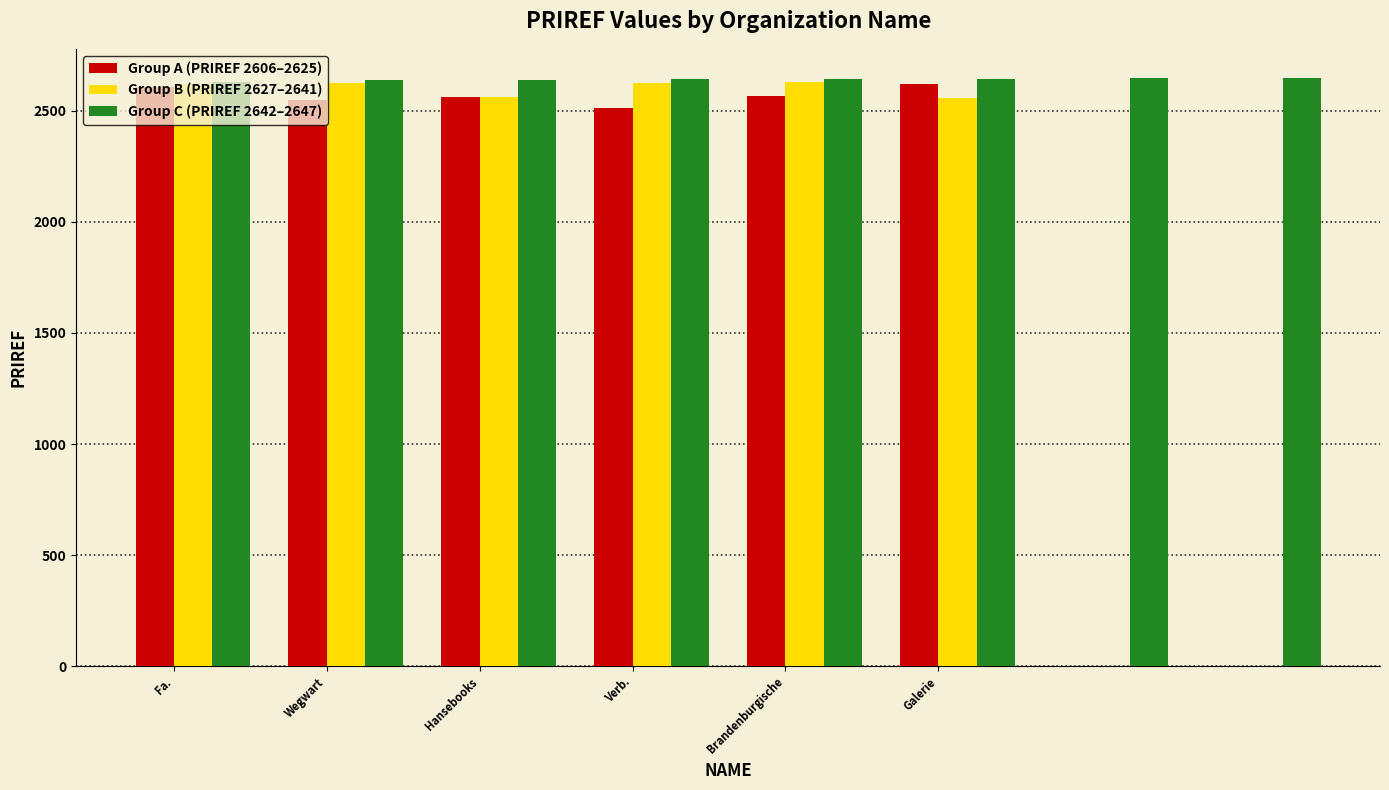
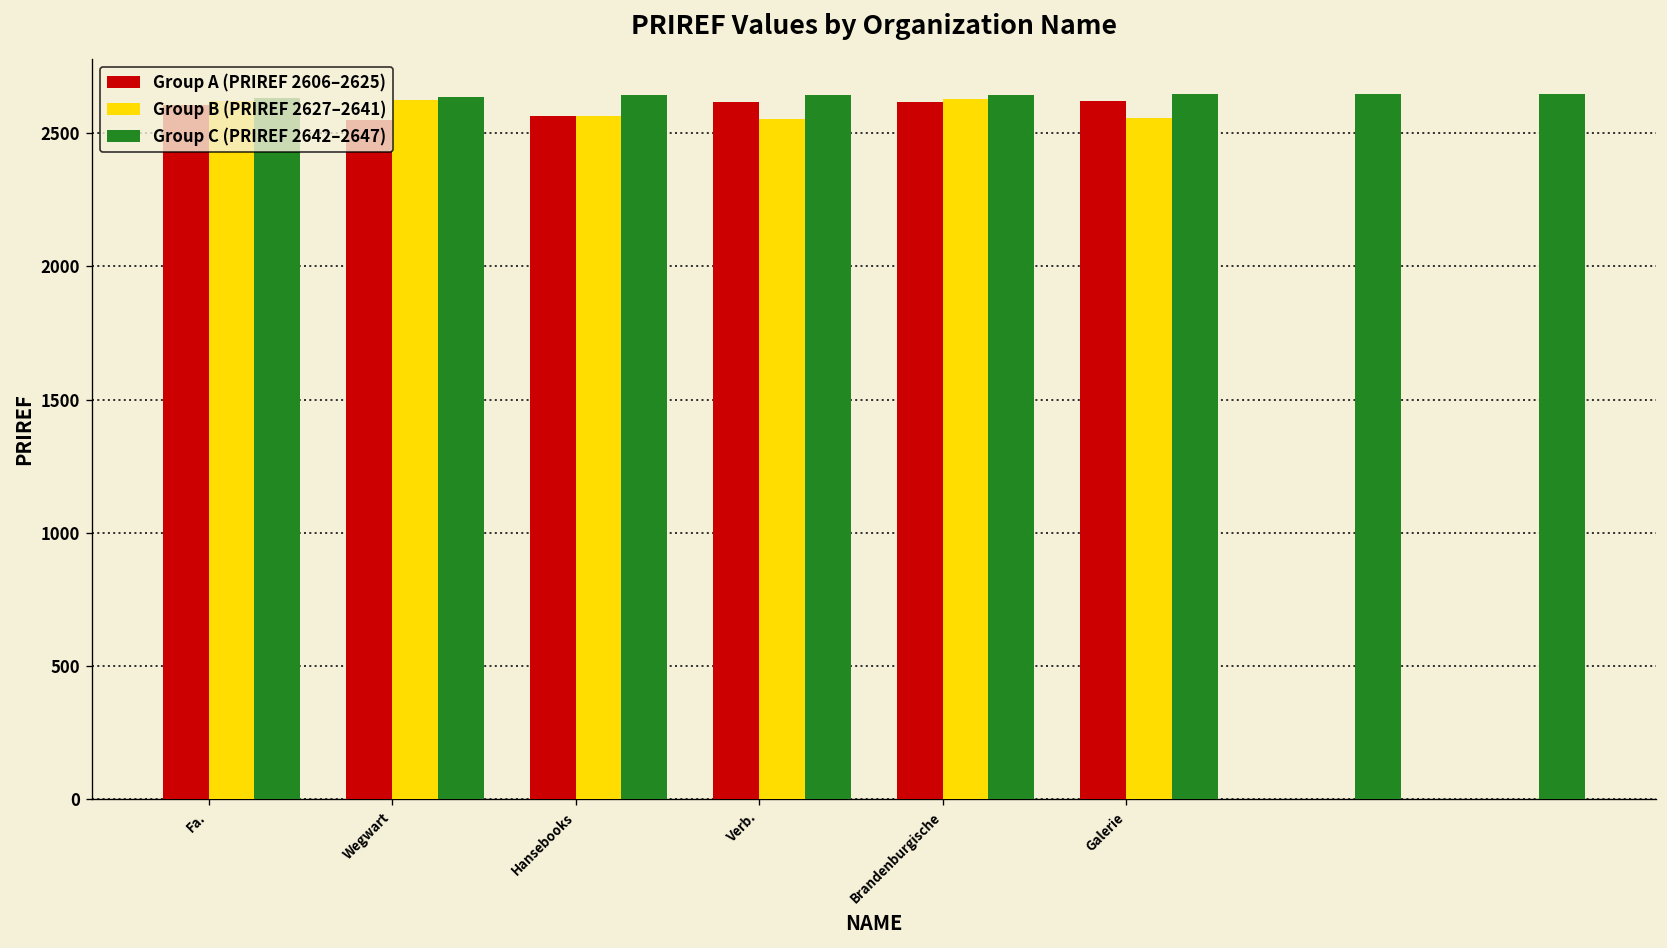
Group A (PRIREF 2606–2625), Verb.: 2520 -> 2620
Group B (PRIREF 2627–2641), Verb.: 2630 -> 2550
Group A (PRIREF 2606–2625), Brandenburgische: 2570 -> 2620
